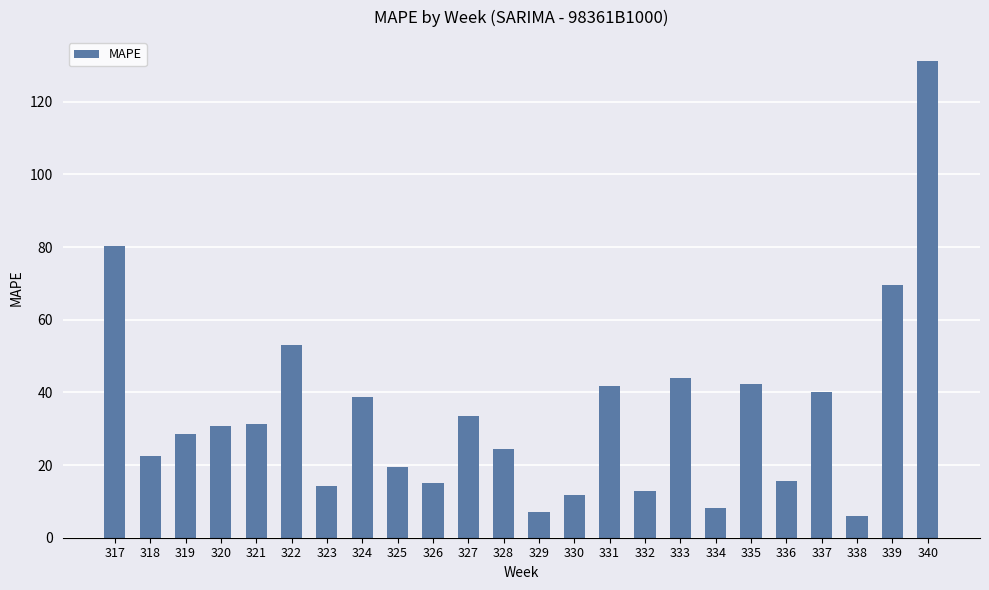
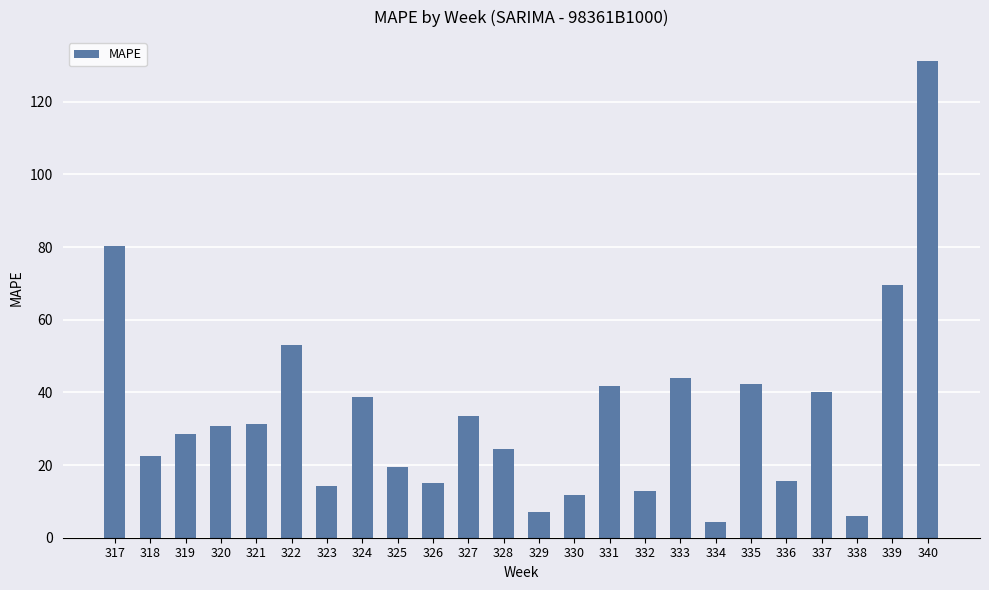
334: 8 -> 4
